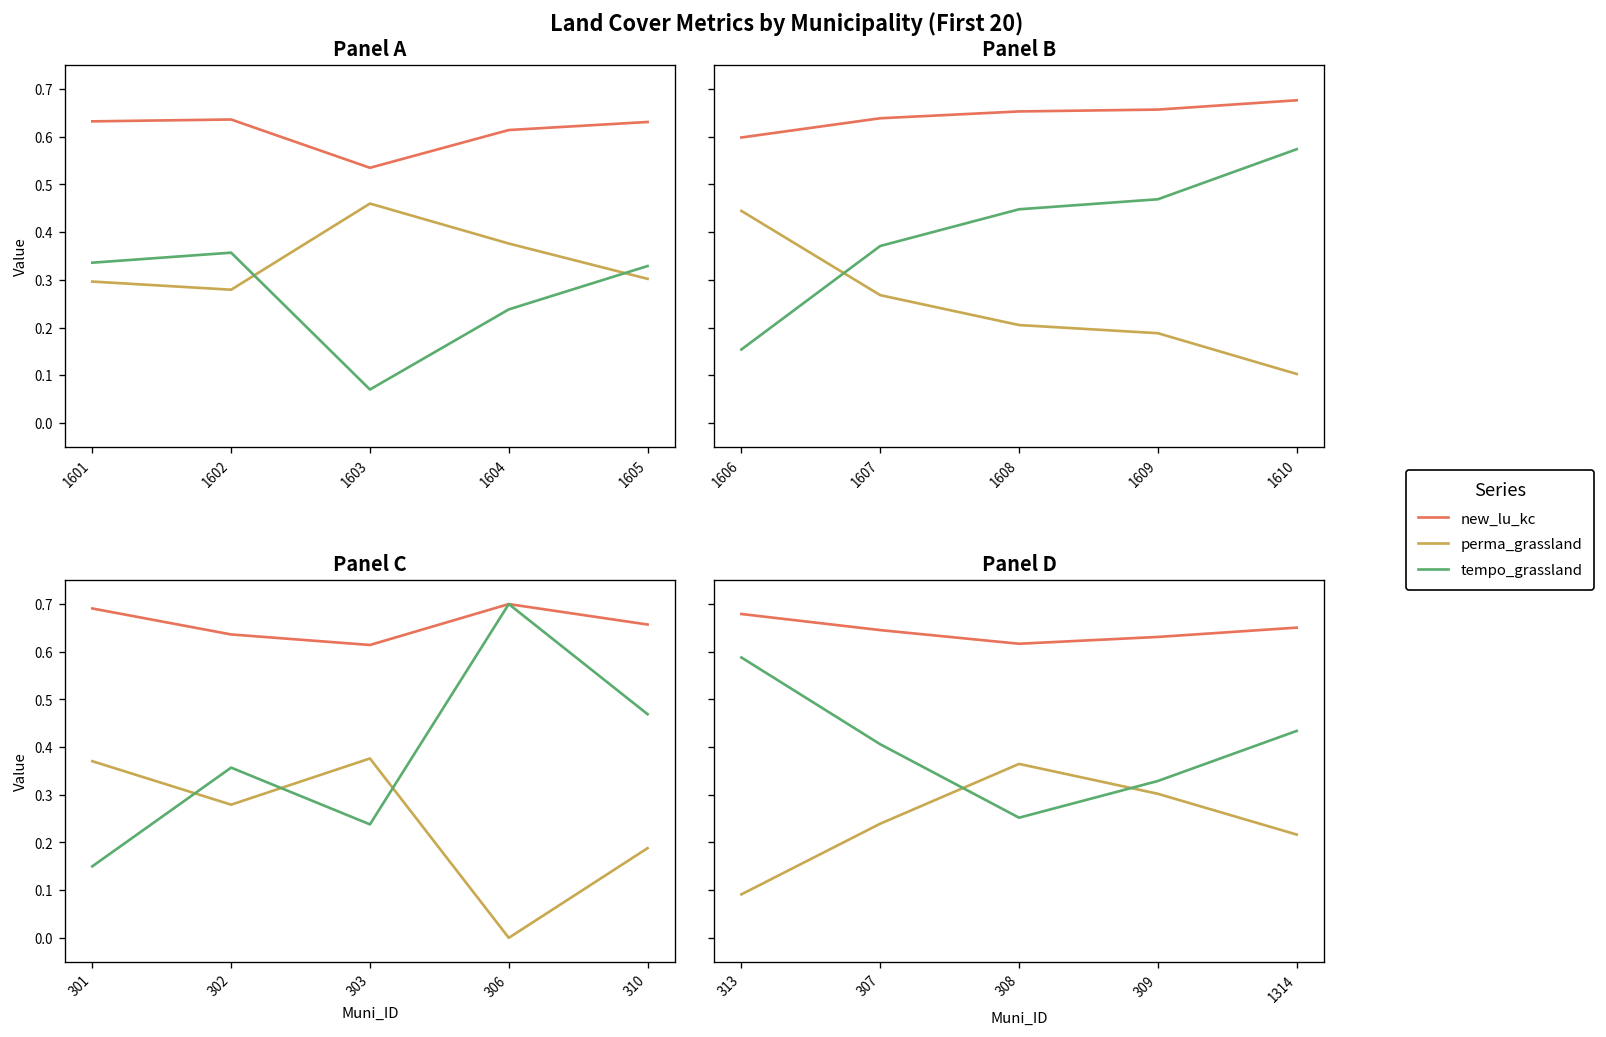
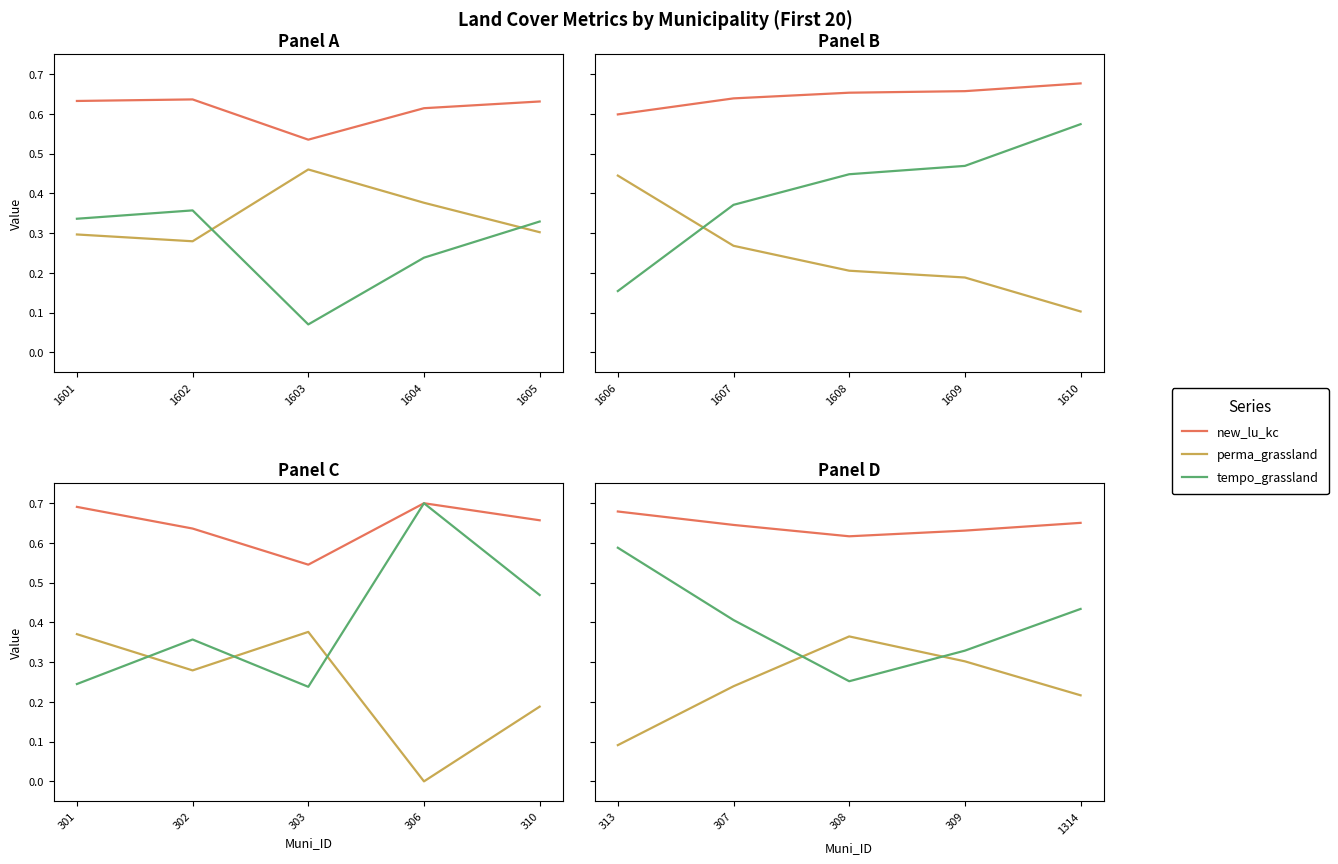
Panel C, tempo_grassland, 301: 0.15 -> 0.25
Panel C, new_lu_kc, 303: 0.61 -> 0.55
